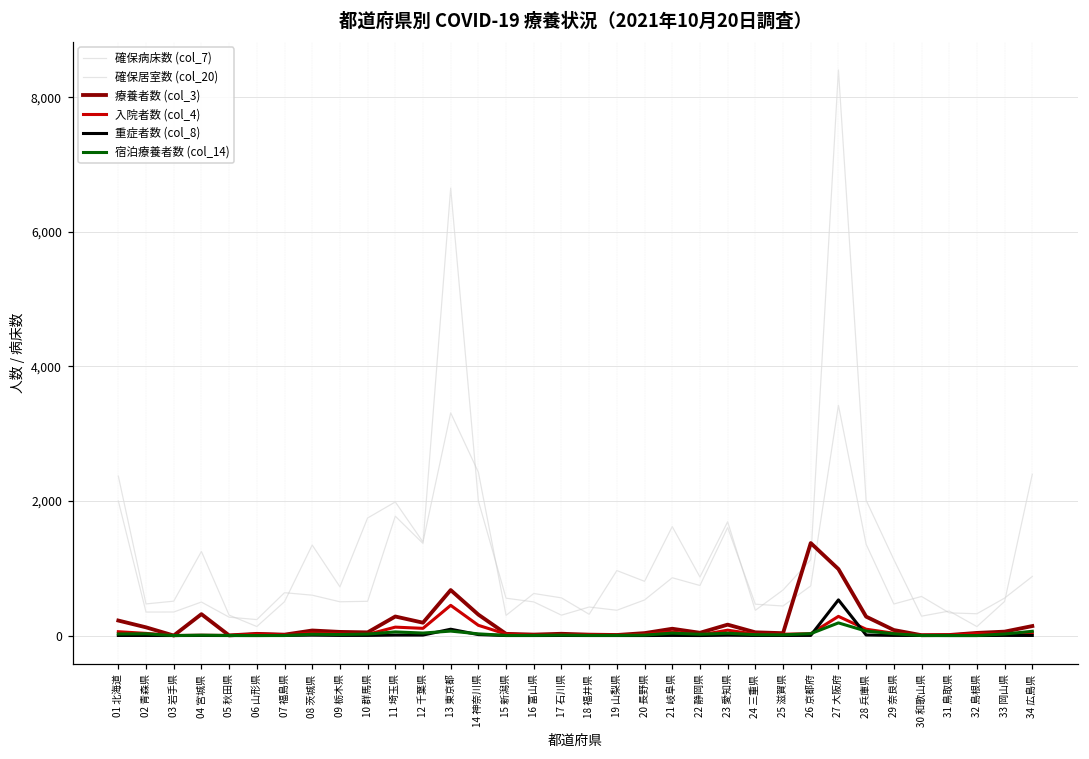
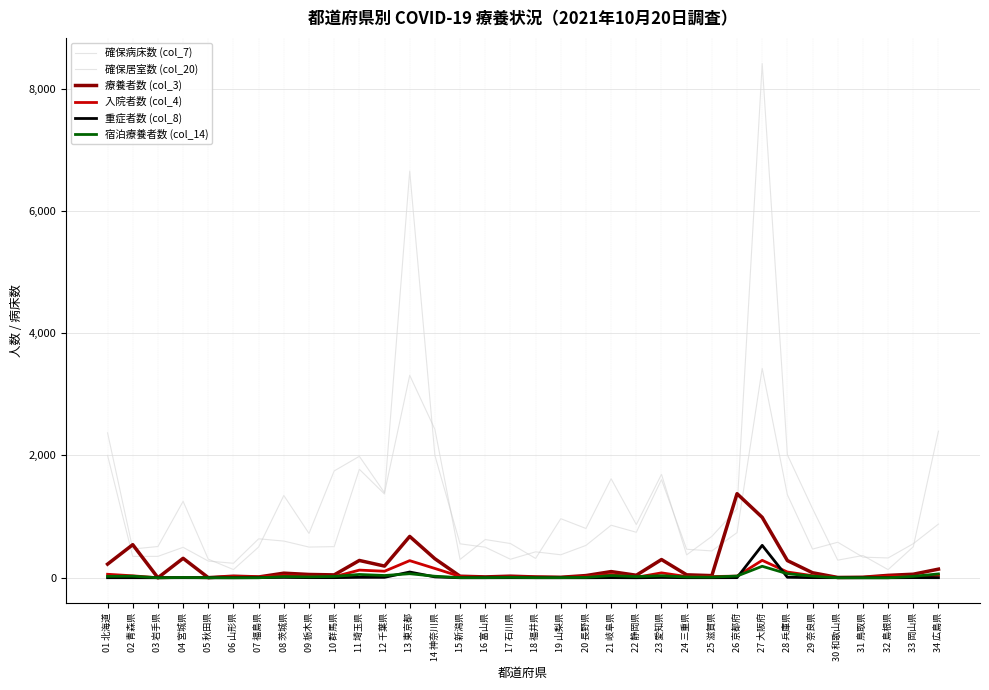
療養者数 (col_3), 02 青森県: 100 -> 500
入院者数 (col_4), 13 東京都: 400 -> 300
療養者数 (col_3), 23 愛知県: 200 -> 300
